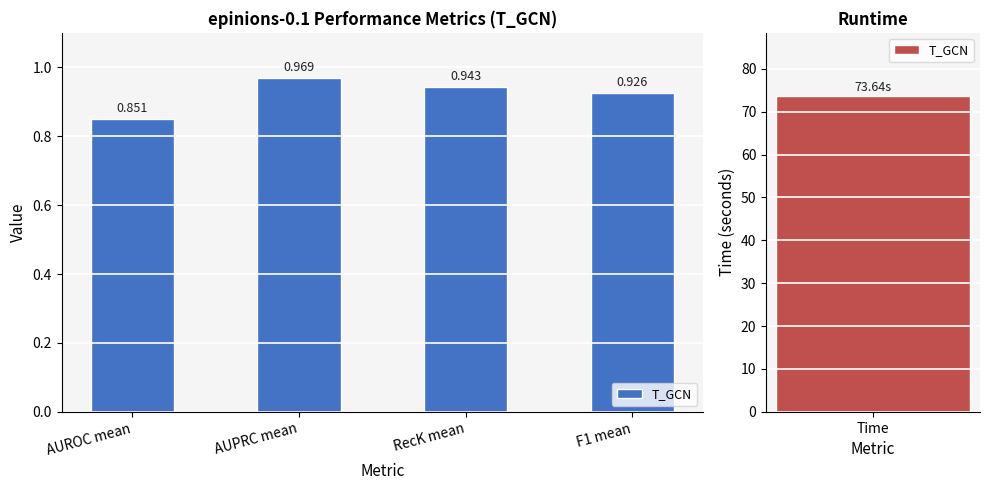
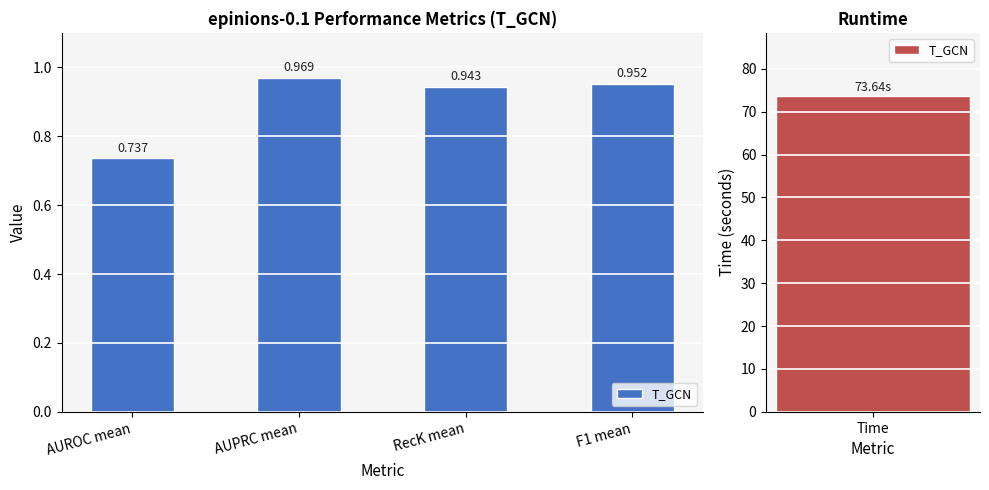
epinions-0.1 Performance Metrics (T_GCN), AUROC mean: 0.851 -> 0.737
epinions-0.1 Performance Metrics (T_GCN), F1 mean: 0.926 -> 0.952
